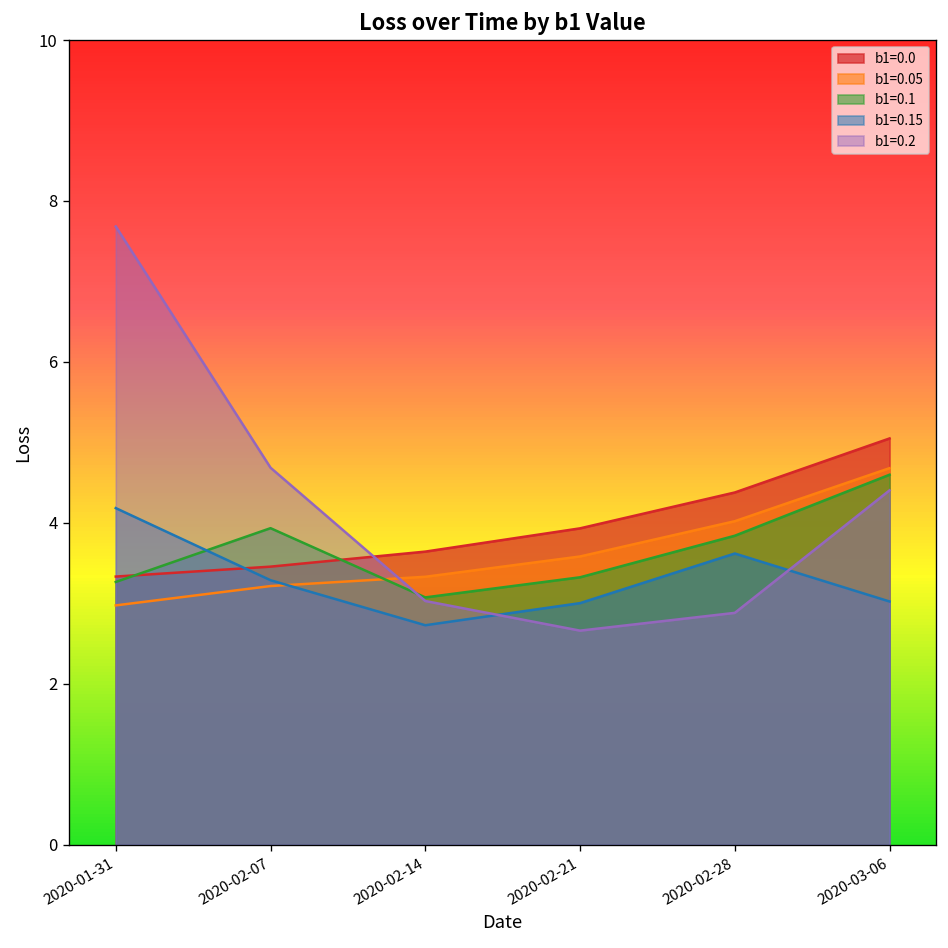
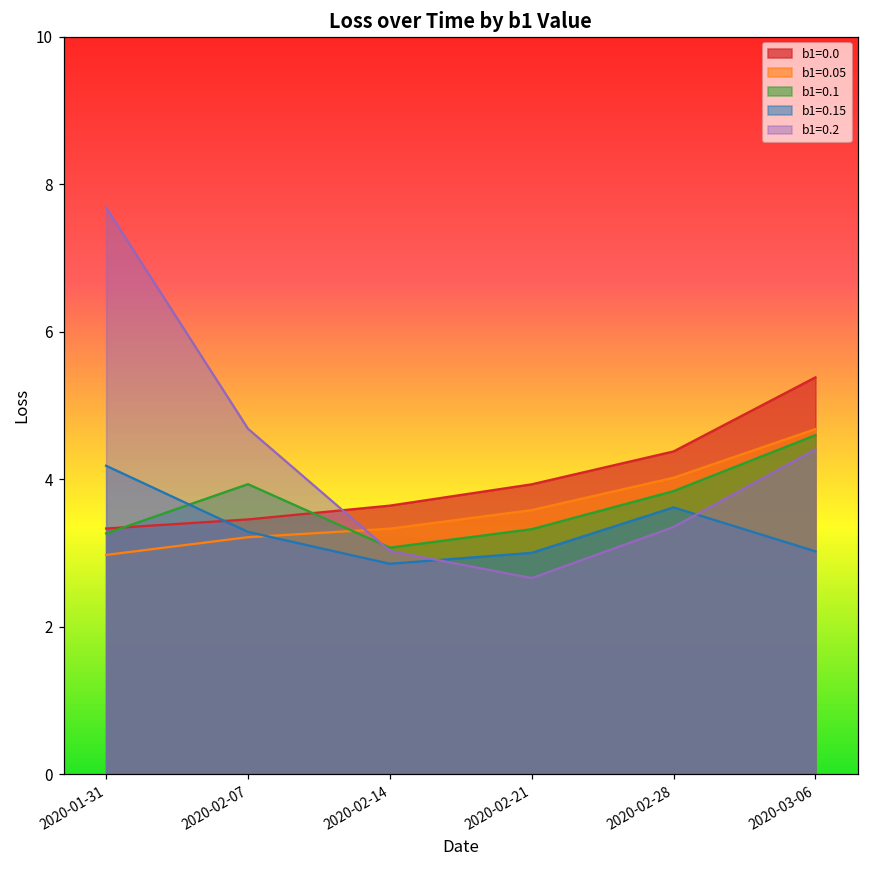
b1=0.15, 2020-02-14: 2.7 -> 2.9
b1=0.2, 2020-02-28: 2.9 -> 3.4
b1=0.0, 2020-03-06: 5.0 -> 5.4
